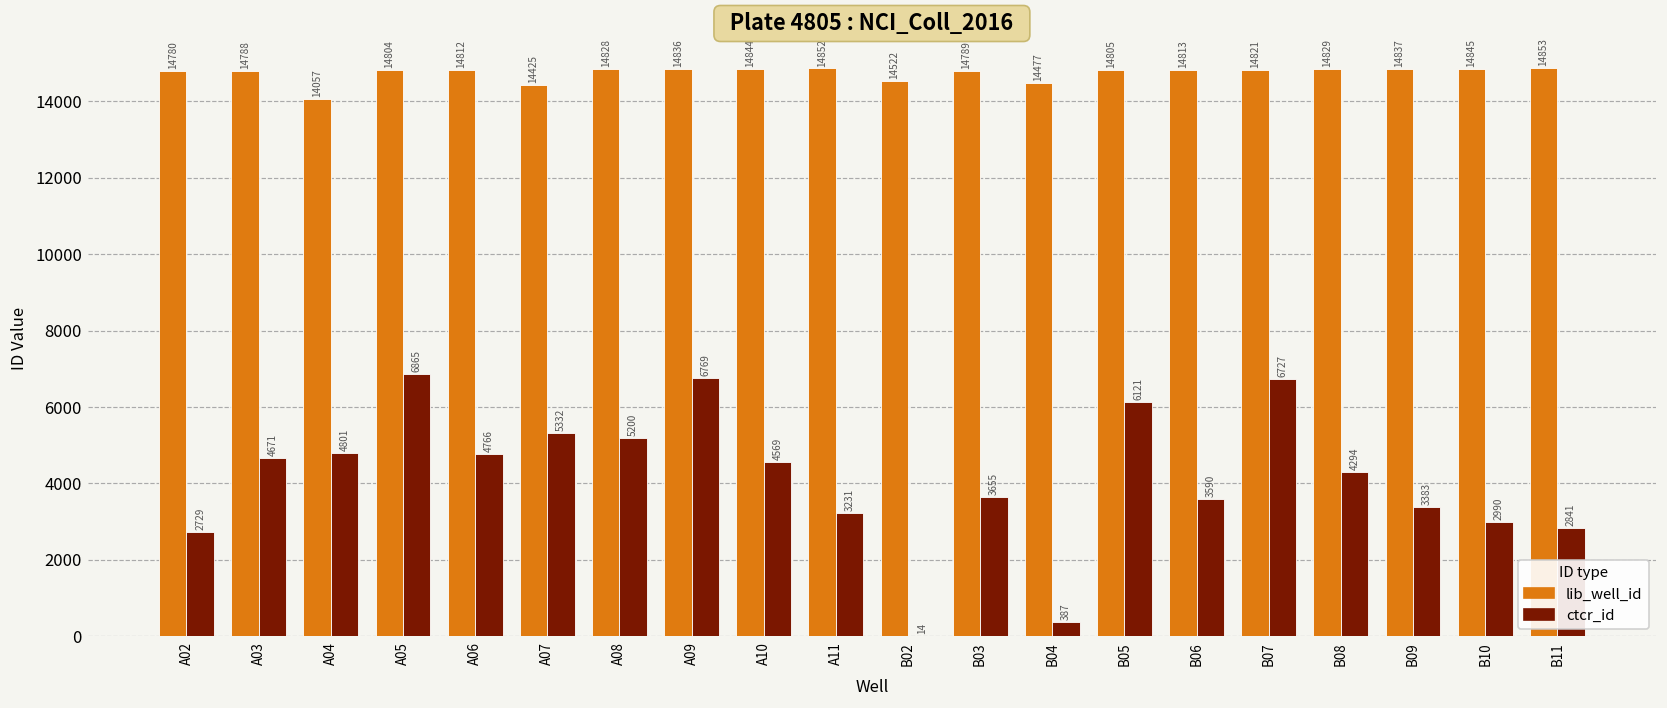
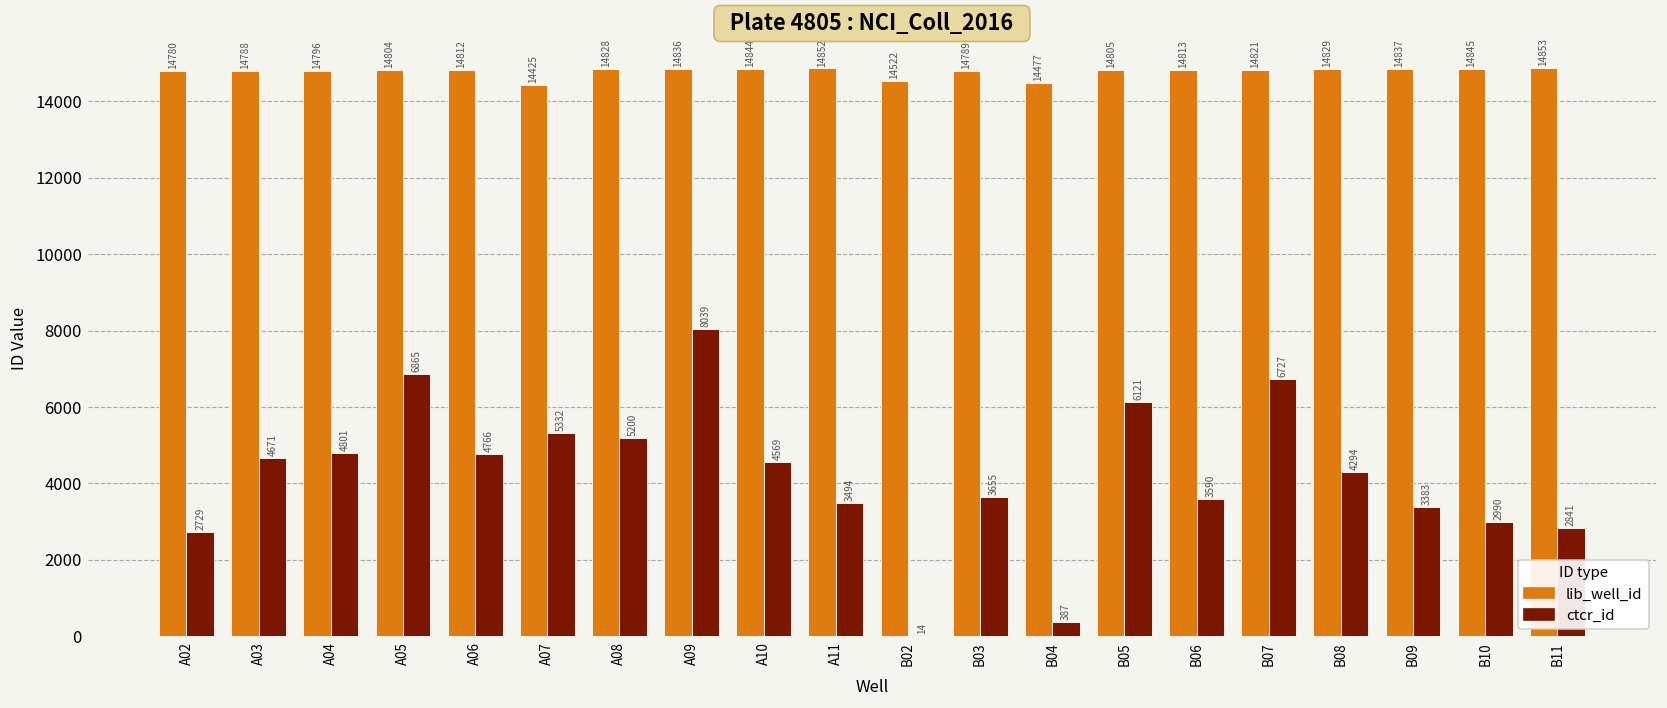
lib_well_id, A04: 14057 -> 14796
ctcr_id, A09: 6769 -> 8039
ctcr_id, A11: 3231 -> 3494
